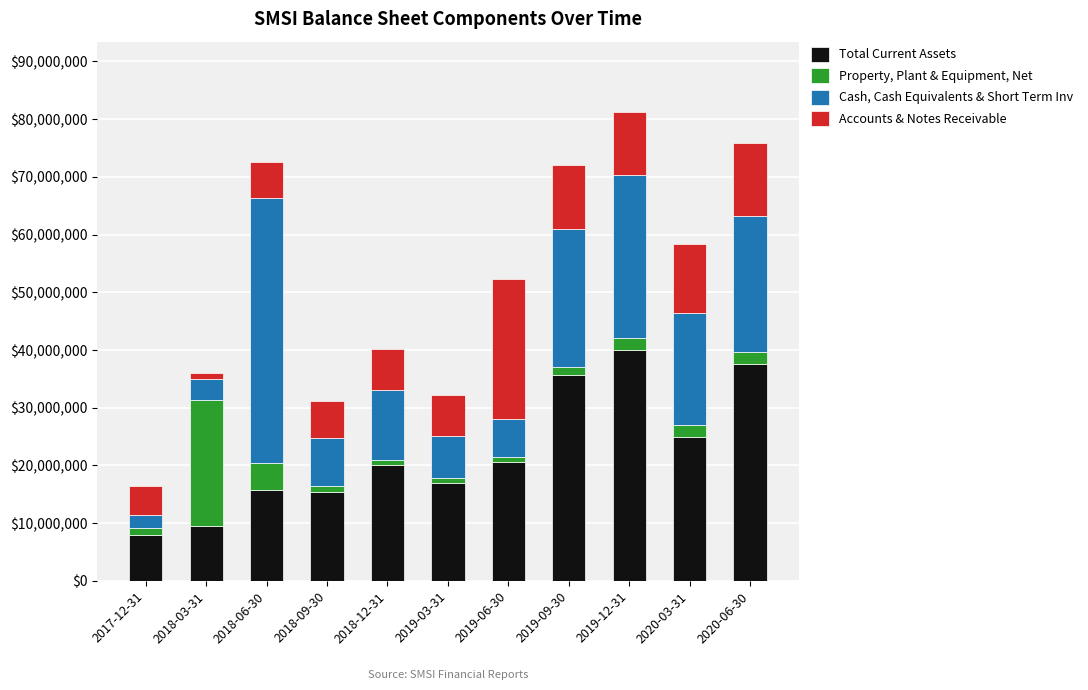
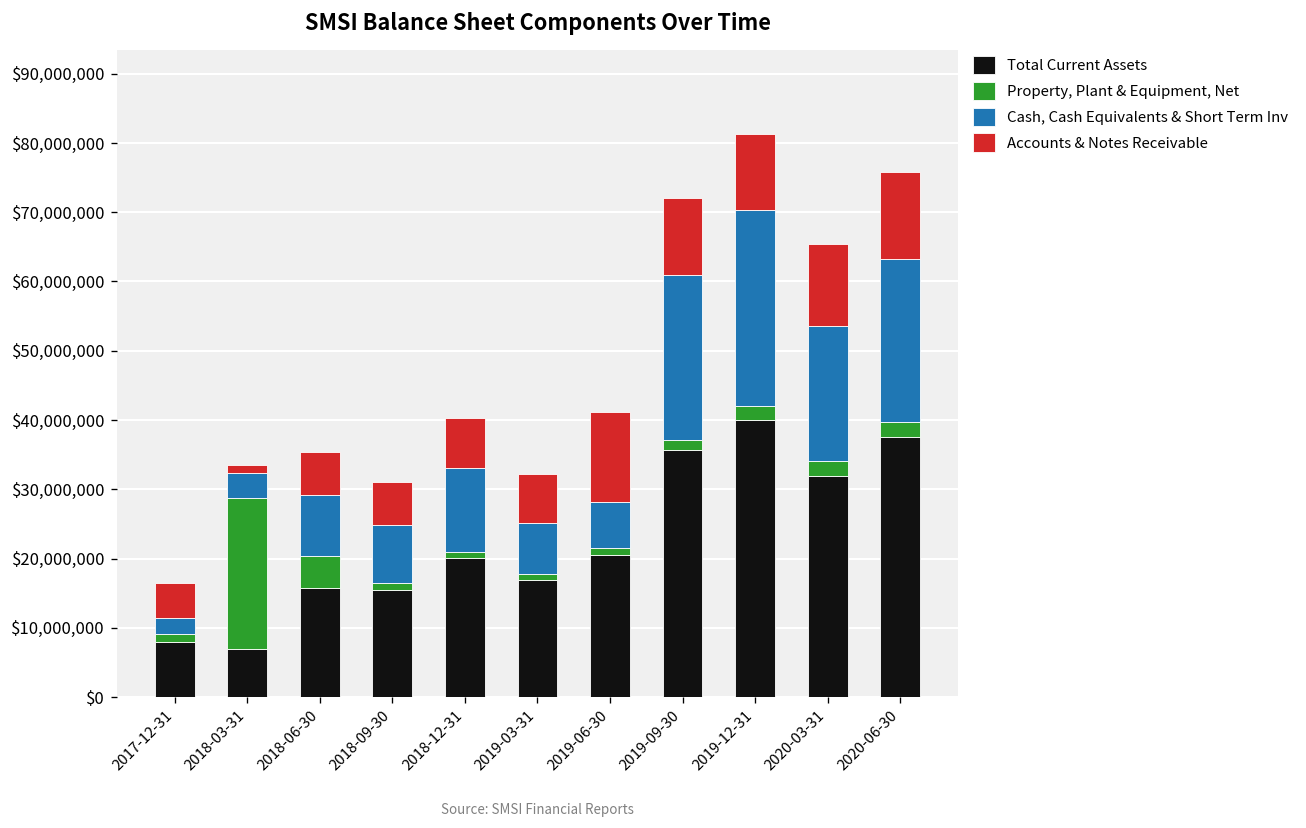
Total Current Assets, 2018-03-31: $9,000,000 -> $7,000,000
Cash, Cash Equivalents & Short Term Inv, 2018-06-30: $46,000,000 -> $9,000,000
Accounts & Notes Receivable, 2019-06-30: $24,000,000 -> $13,000,000
Total Current Assets, 2020-03-31: $25,000,000 -> $32,000,000
